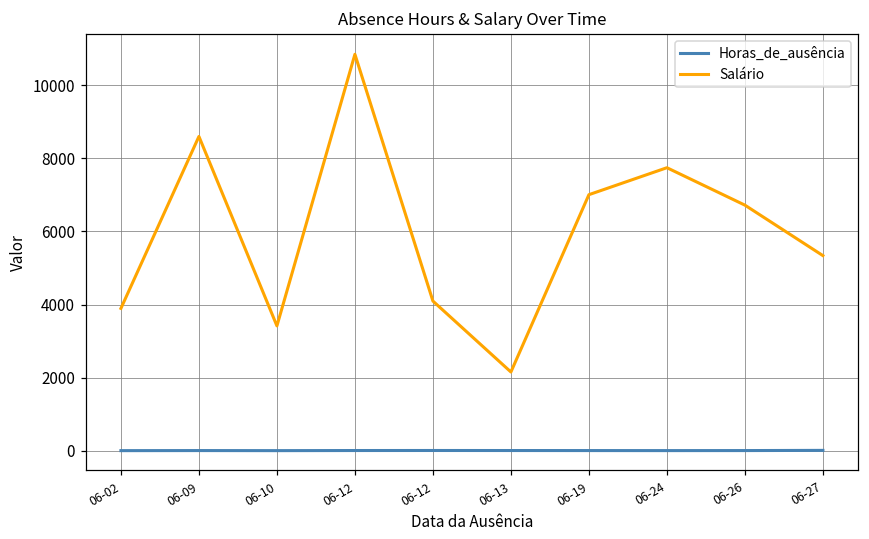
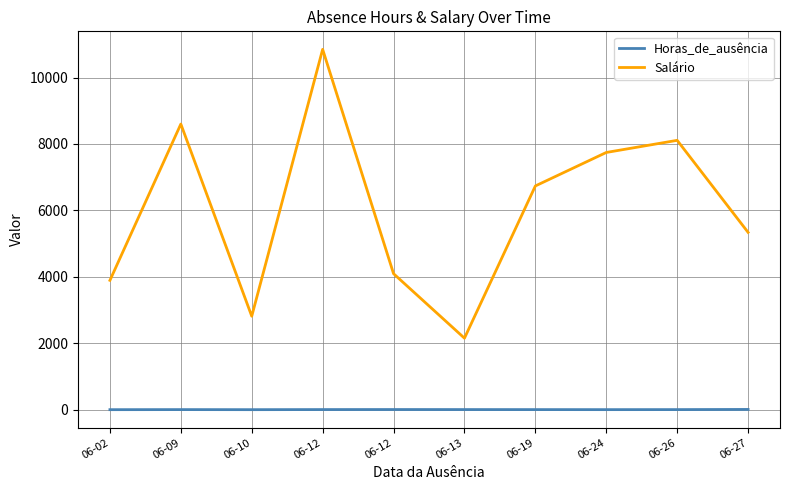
Salário, 06-10: 3400 -> 2800
Salário, 06-19: 7000 -> 6700
Salário, 06-26: 6700 -> 8100
